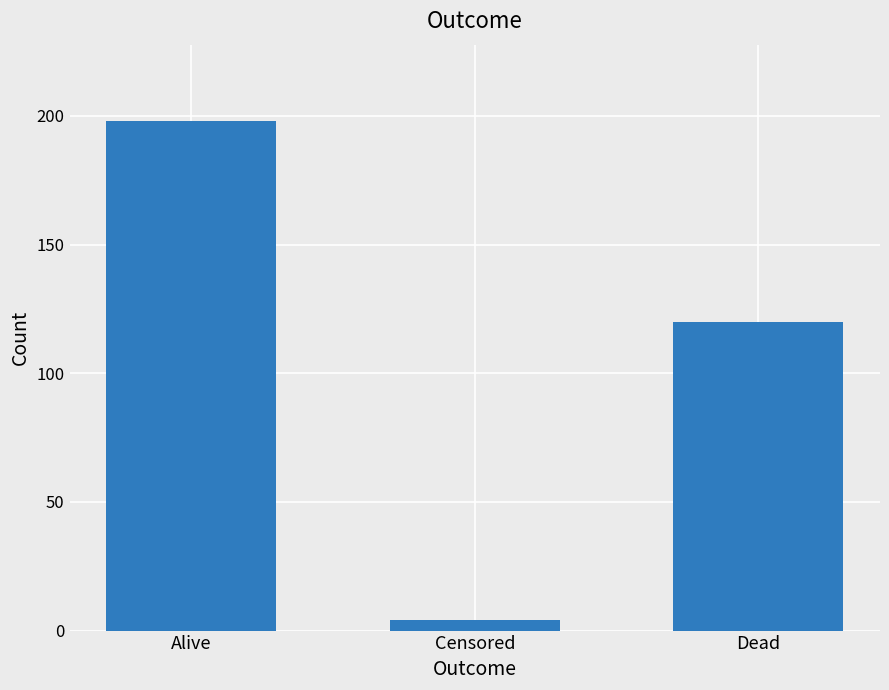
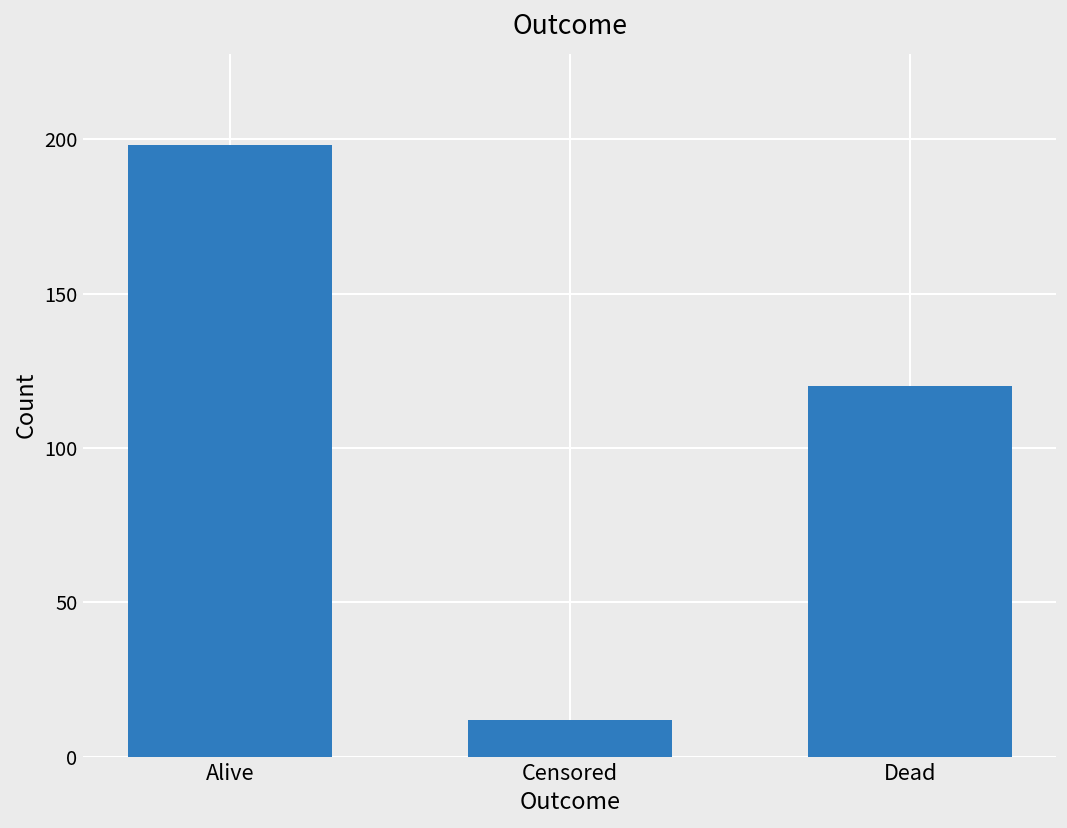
Censored: 4 -> 12
